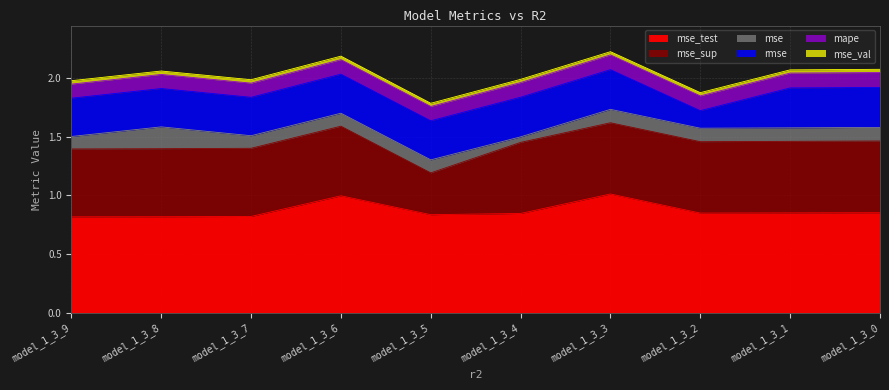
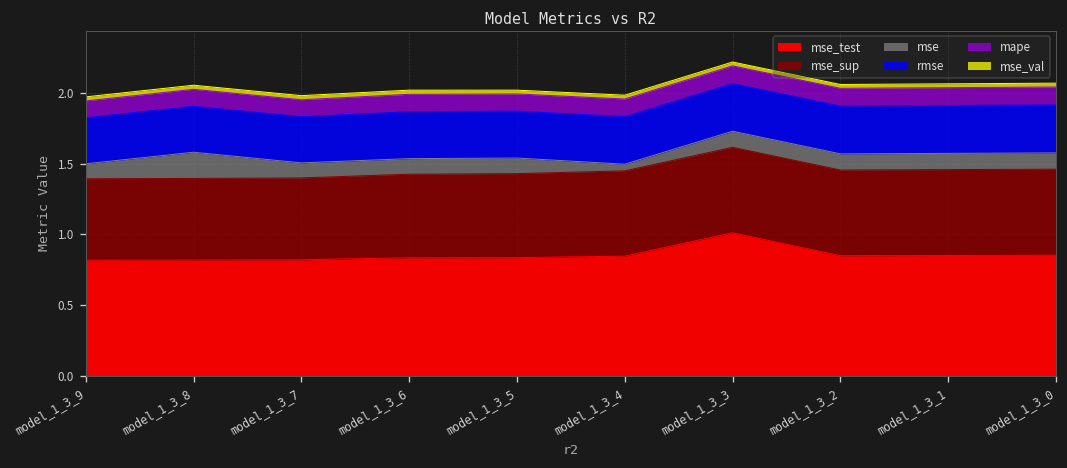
mse_test, model_1_3_6: 1.00 -> 0.84
mse_sup, model_1_3_5: 0.36 -> 0.60
rmse, model_1_3_2: 0.15 -> 0.34
